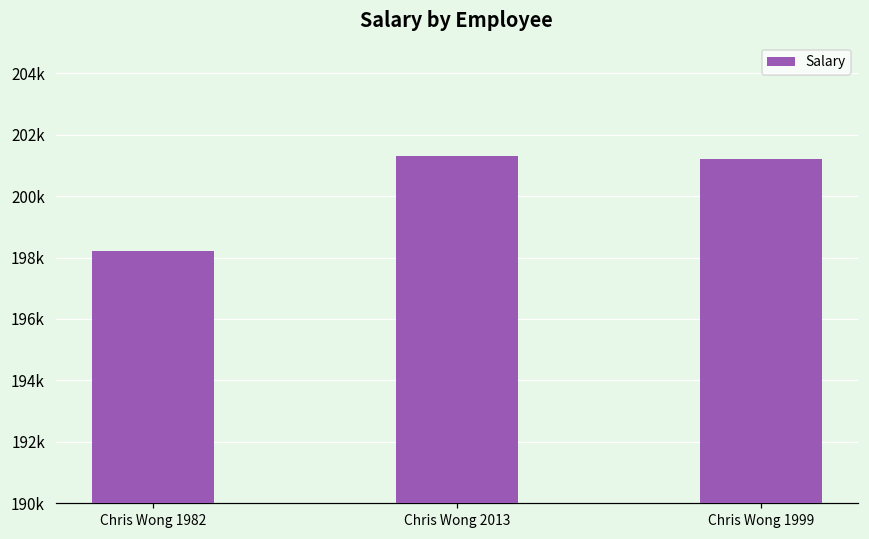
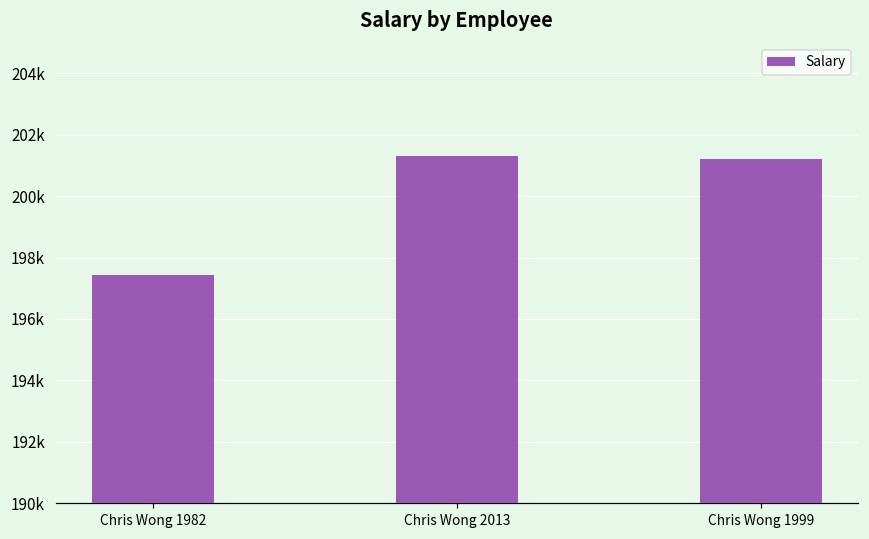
Chris Wong 1982: 198200 -> 197400
